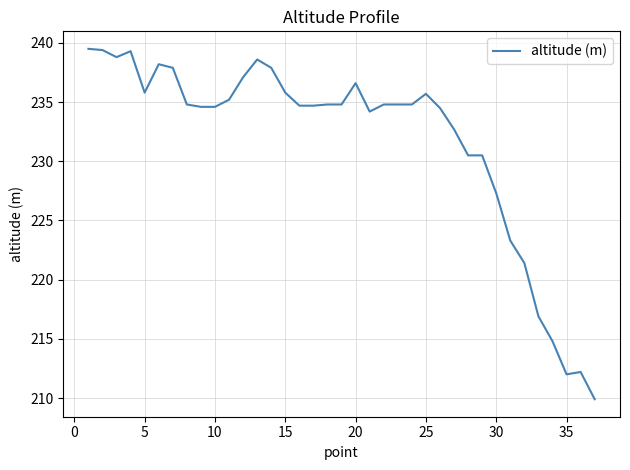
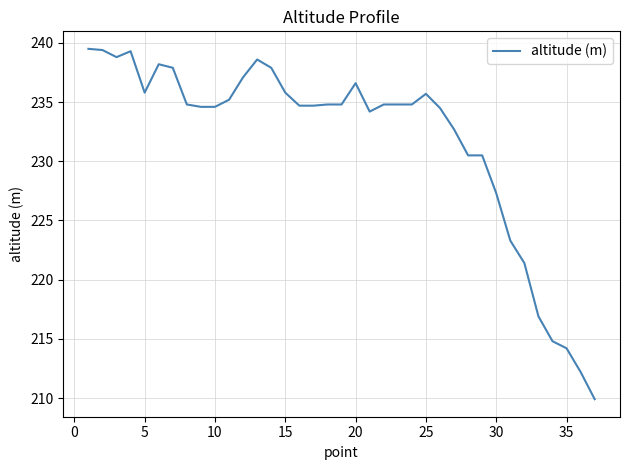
35: 212.0 -> 214.2
